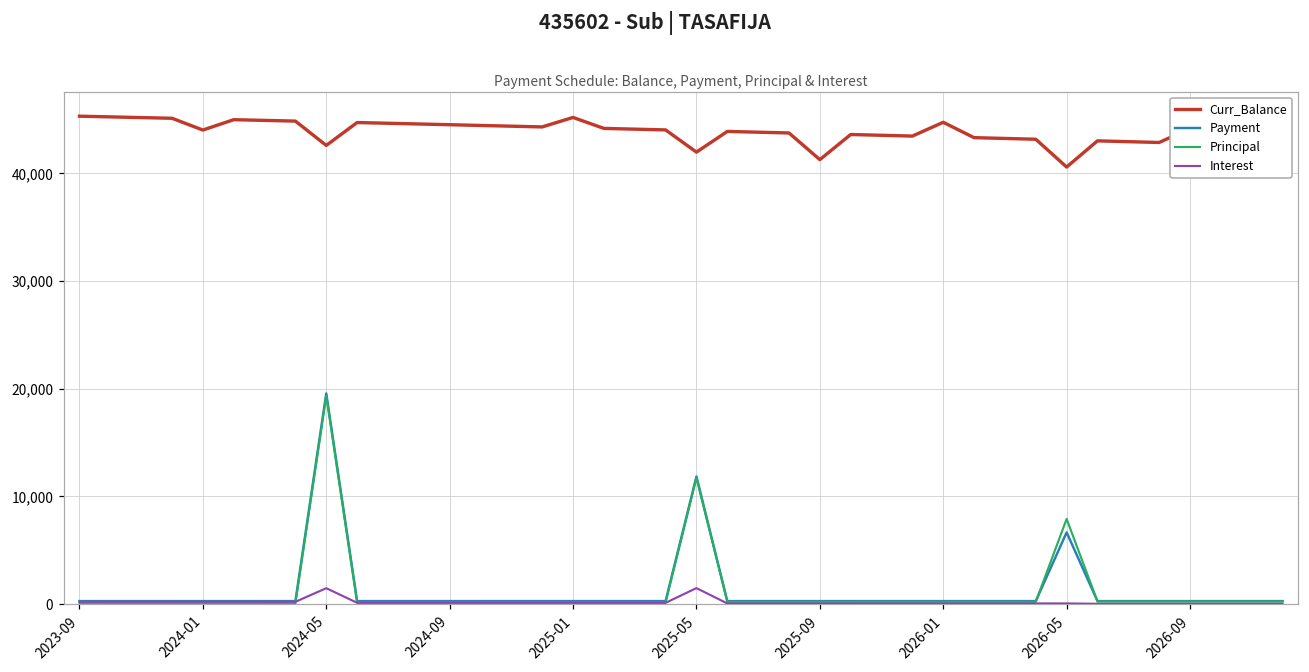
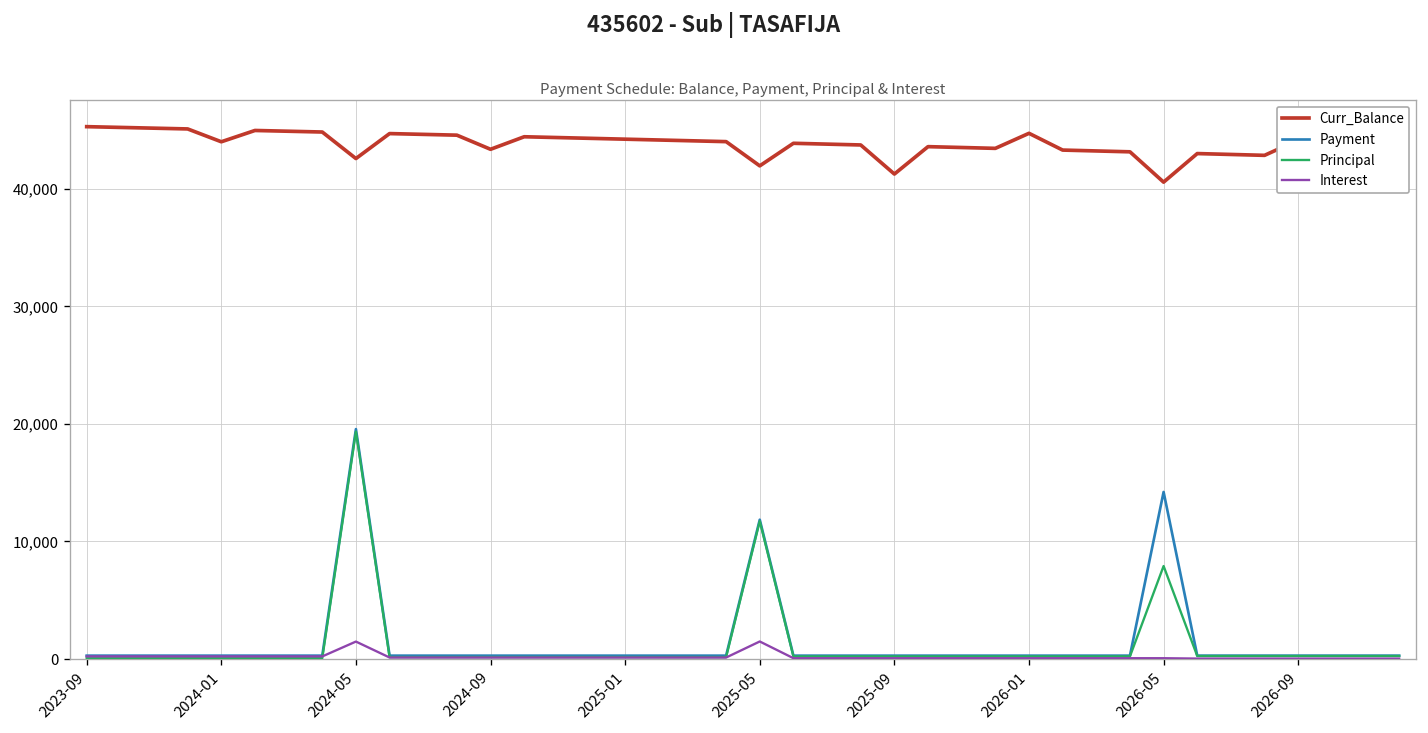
Curr_Balance, 2024-09: 45,000 -> 43,000
Curr_Balance, 2025-01: 45,000 -> 44,000
Payment, 2026-05: 7,000 -> 14,000
